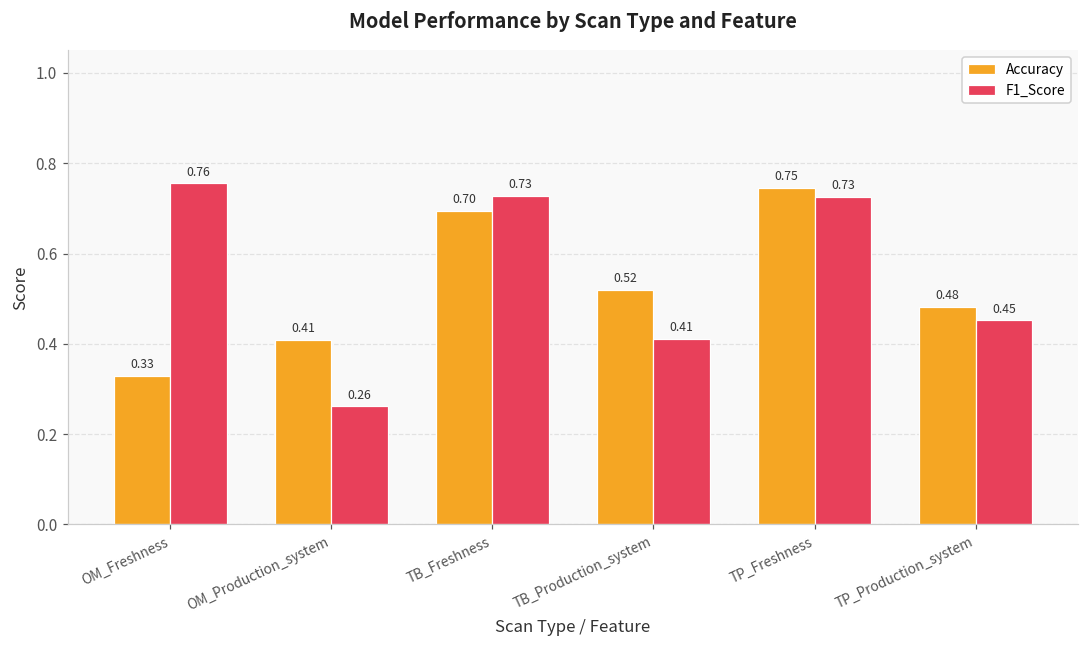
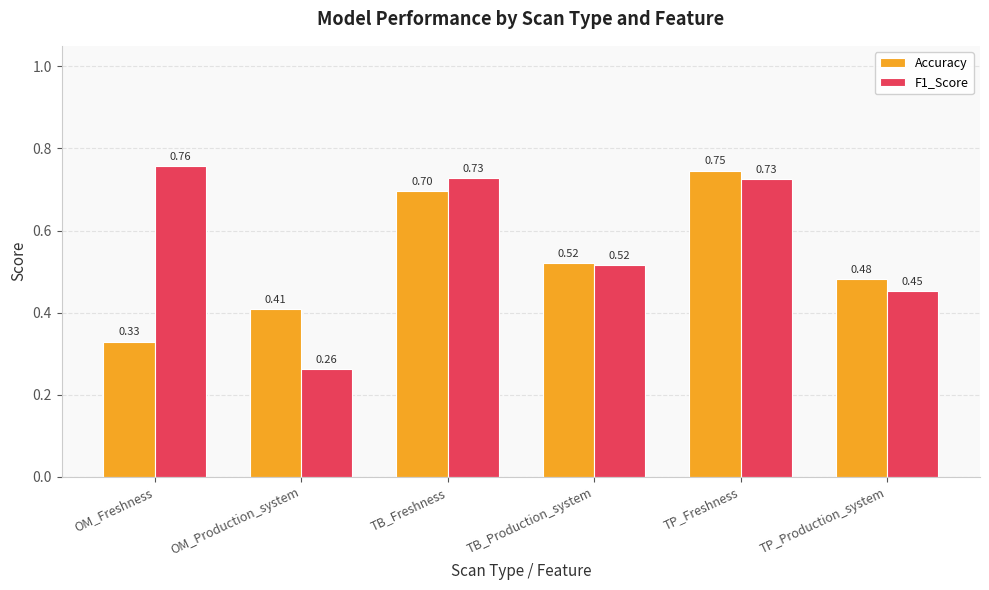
F1_Score, TB_Production_system: 0.41 -> 0.52
